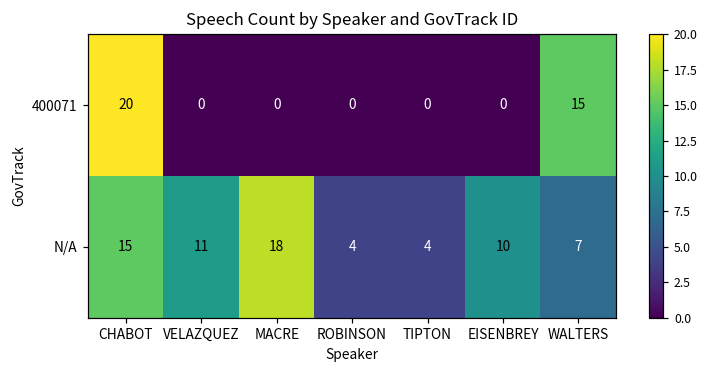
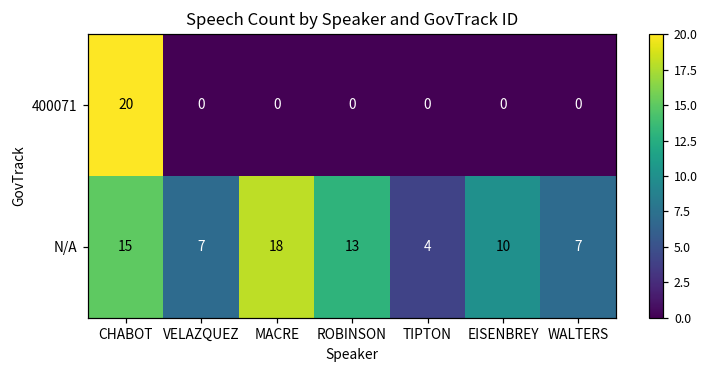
400071, WALTERS: 15 -> 0
N/A, VELAZQUEZ: 11 -> 7
N/A, ROBINSON: 4 -> 13
